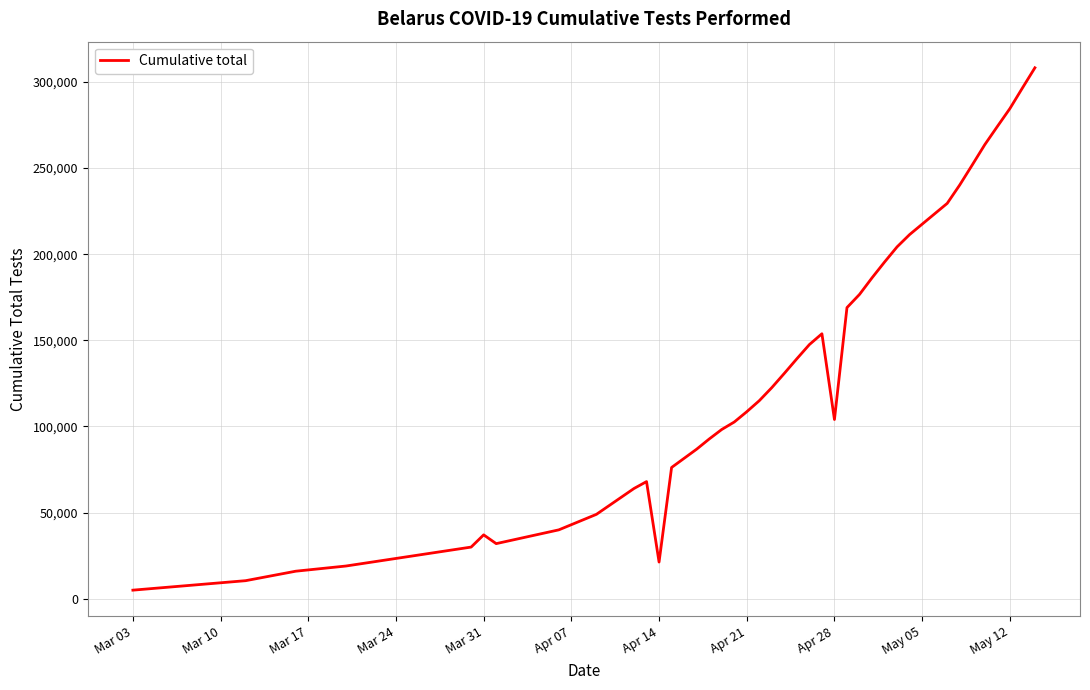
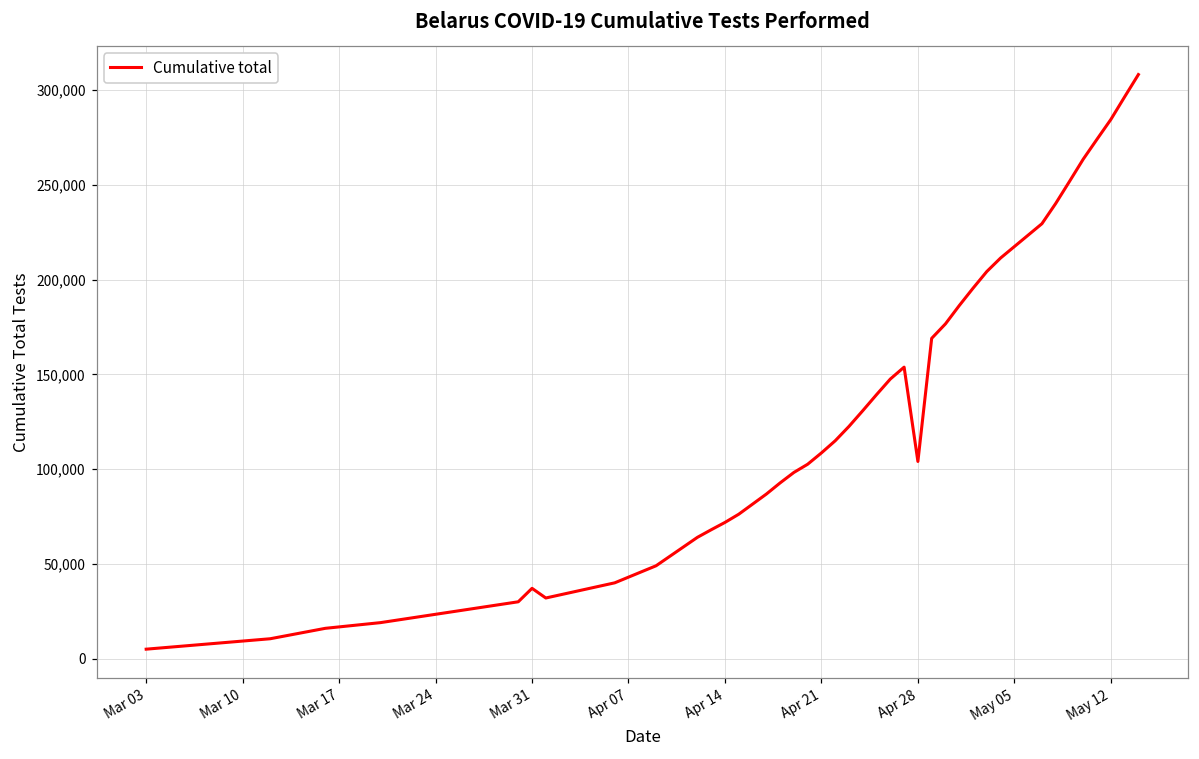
Apr 14: 21,000 -> 72,000
